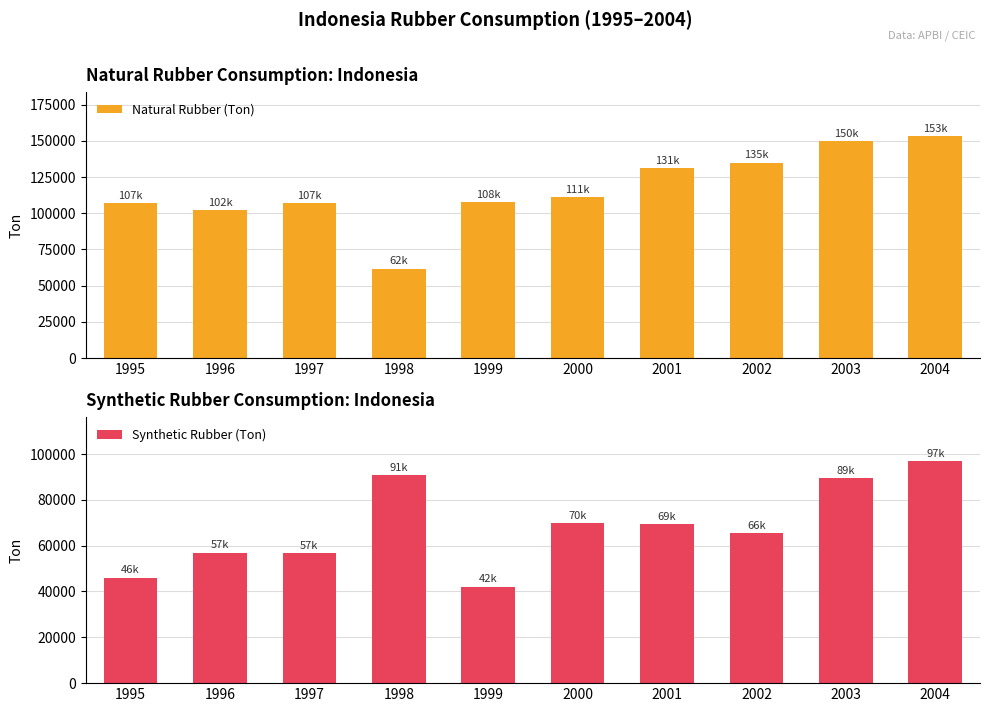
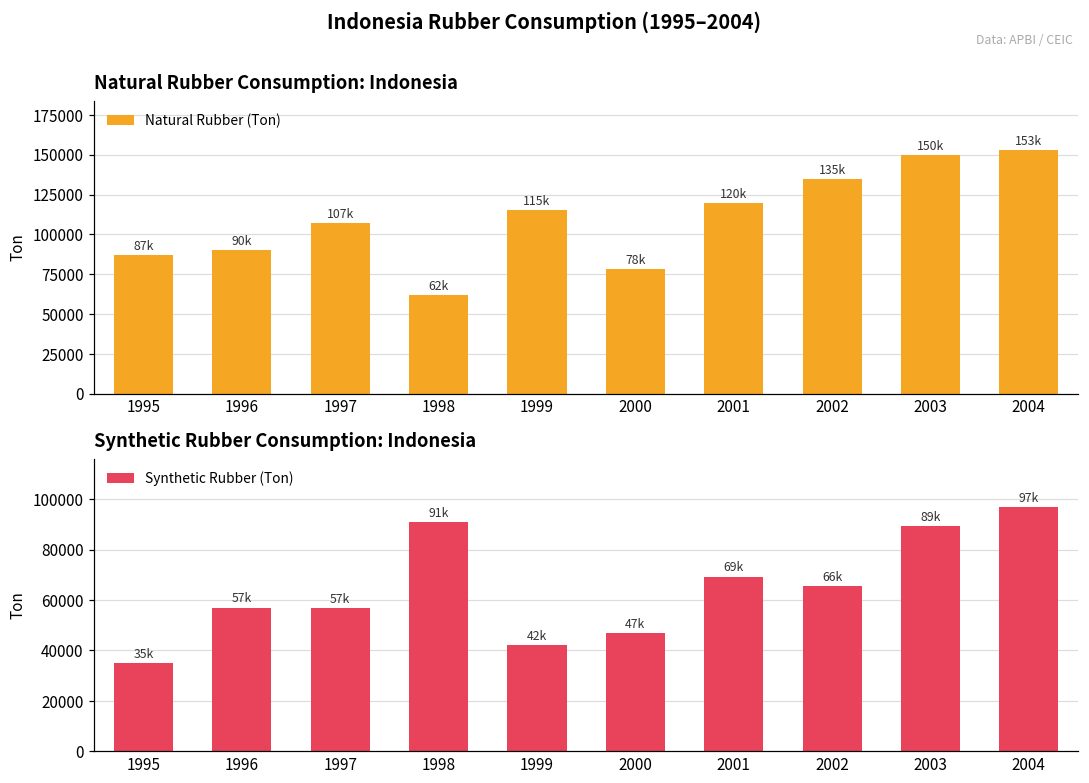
Natural Rubber Consumption: Indonesia, 1995: 107k -> 87k
Natural Rubber Consumption: Indonesia, 1996: 102k -> 90k
Natural Rubber Consumption: Indonesia, 1999: 108k -> 115k
Natural Rubber Consumption: Indonesia, 2000: 111k -> 78k
Natural Rubber Consumption: Indonesia, 2001: 131k -> 120k
Synthetic Rubber Consumption: Indonesia, 1995: 46k -> 35k
Synthetic Rubber Consumption: Indonesia, 2000: 70k -> 47k
